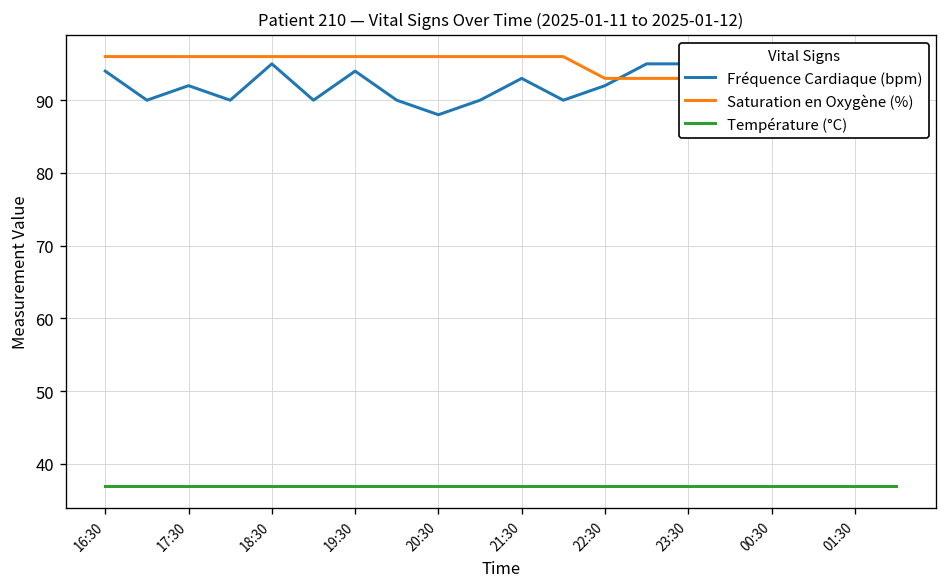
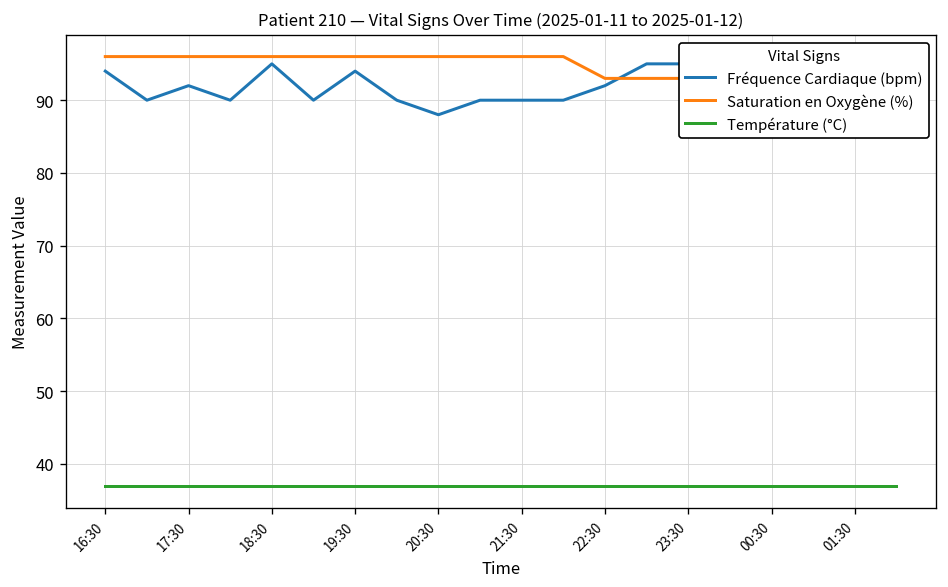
Fréquence Cardiaque (bpm), 21:30: 93 -> 90
